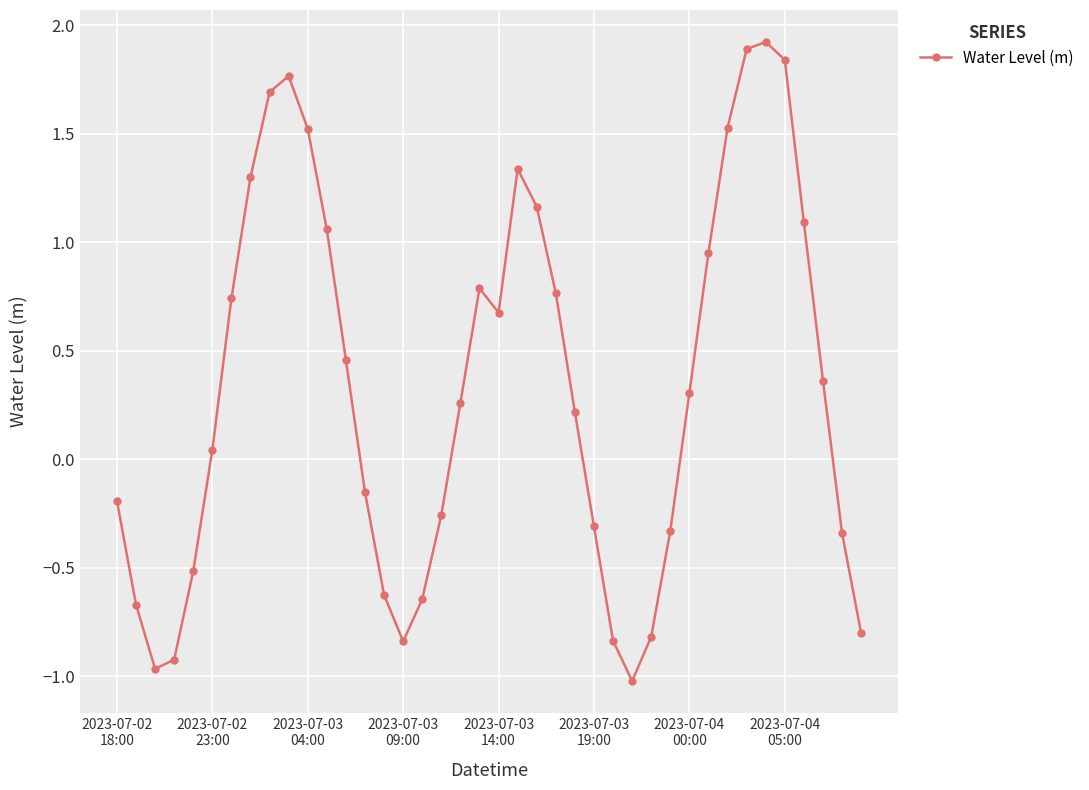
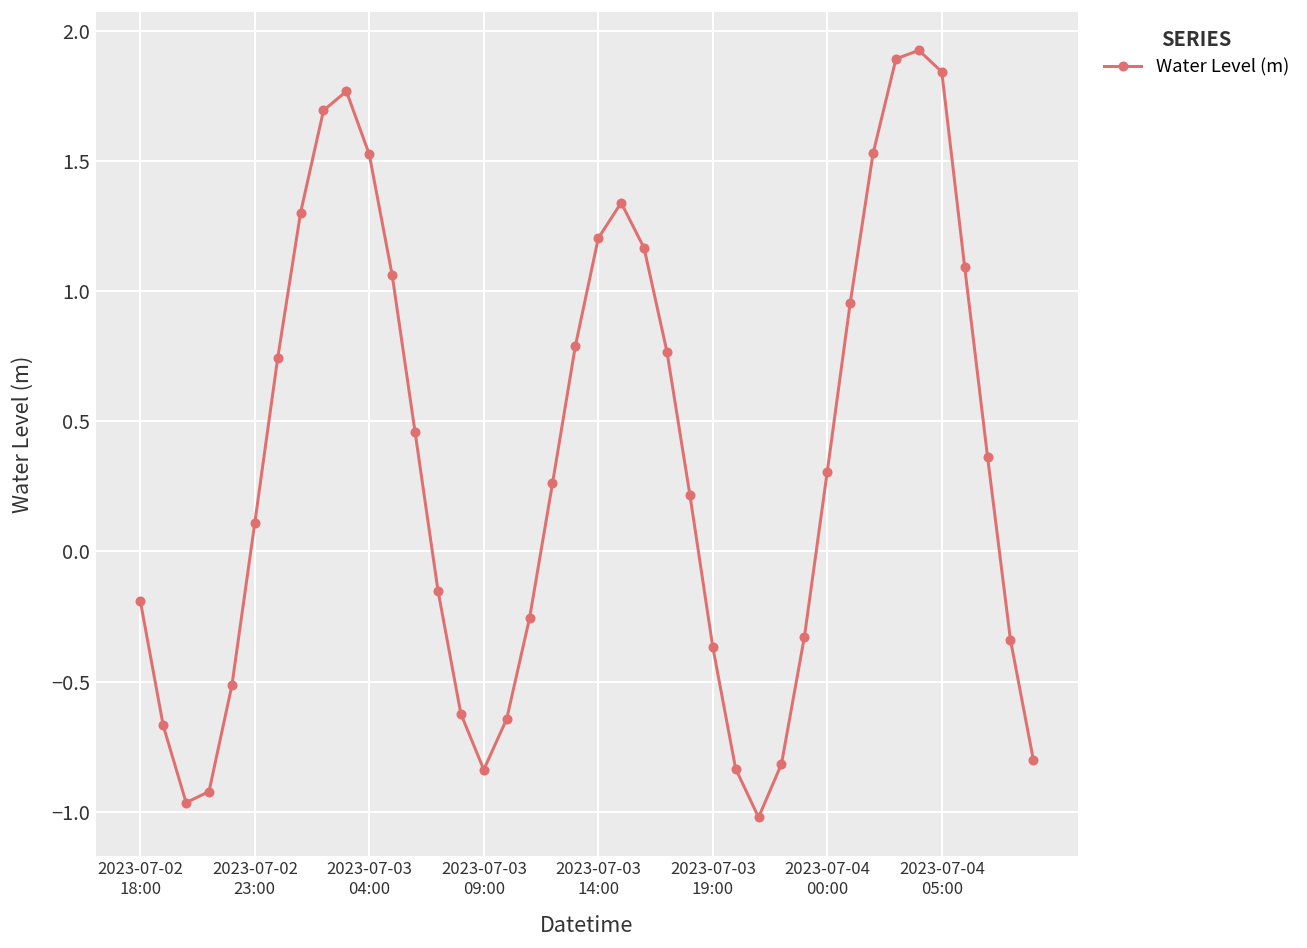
2023-07-02 23:00: 0.04 -> 0.11
2023-07-03 14:00: 0.68 -> 1.20
2023-07-03 19:00: -0.31 -> -0.37
